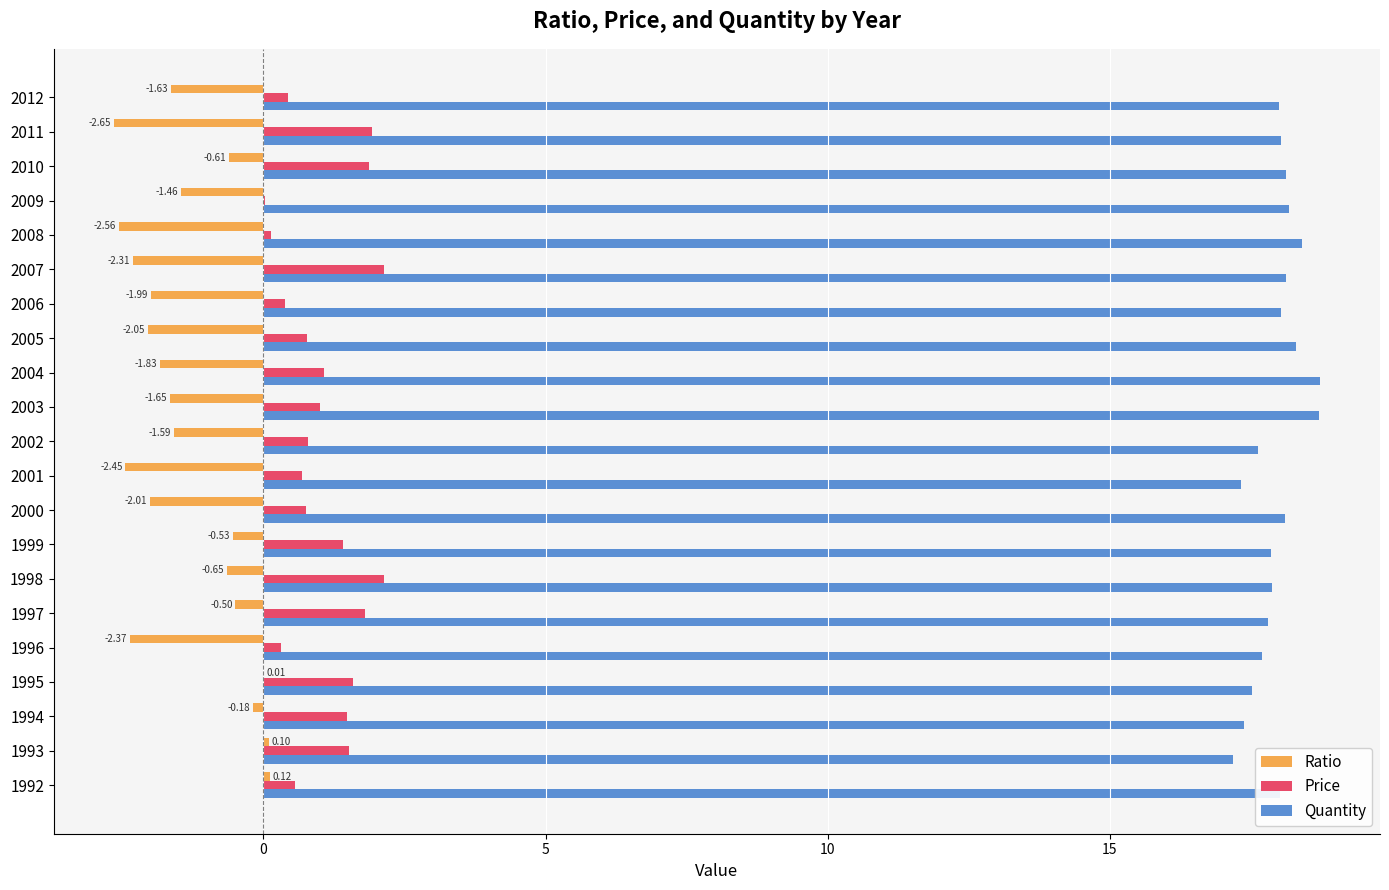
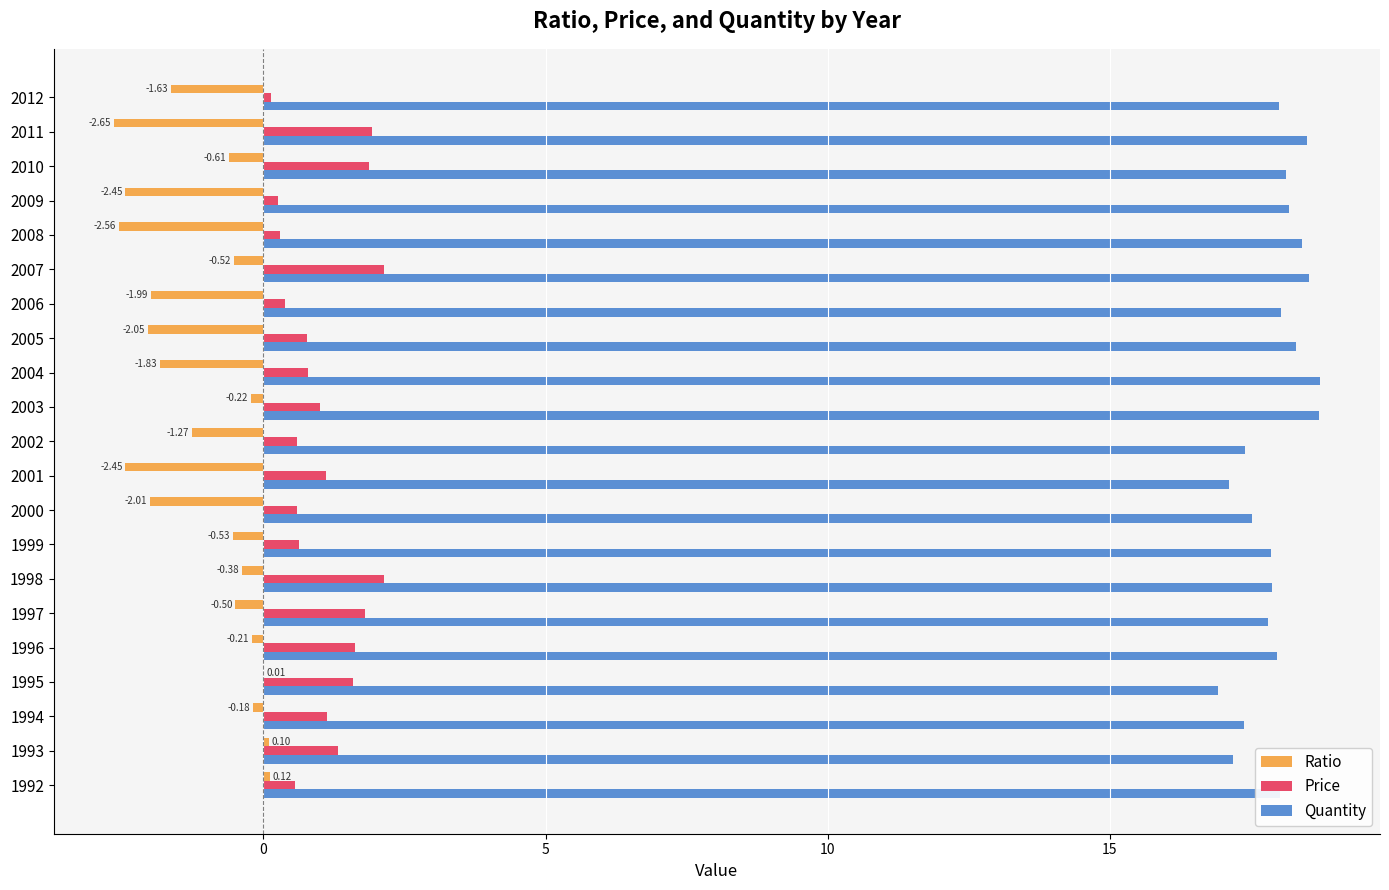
Price, 2012: 0.4 -> 0.1
Quantity, 2011: 18.0 -> 18.5
Ratio, 2009: -1.46 -> -2.45
Price, 2009: 0.0 -> 0.3
Price, 2008: 0.1 -> 0.3
Ratio, 2007: -2.31 -> -0.52
Quantity, 2007: 18.1 -> 18.5
Price, 2004: 1.1 -> 0.8
Ratio, 2003: -1.65 -> -0.22
Ratio, 2002: -1.59 -> -1.27
Price, 2002: 0.8 -> 0.6
Quantity, 2002: 17.6 -> 17.4
Price, 2001: 0.7 -> 1.1
Quantity, 2001: 17.3 -> 17.1
Price, 2000: 0.8 -> 0.6
Quantity, 2000: 18.1 -> 17.5
Price, 1999: 1.4 -> 0.6
Ratio, 1998: -0.65 -> -0.38
Ratio, 1996: -2.37 -> -0.21
Price, 1996: 0.3 -> 1.6
Quantity, 1996: 17.7 -> 18.0
Quantity, 1995: 17.5 -> 16.9
Price, 1994: 1.5 -> 1.1
Price, 1993: 1.5 -> 1.3
